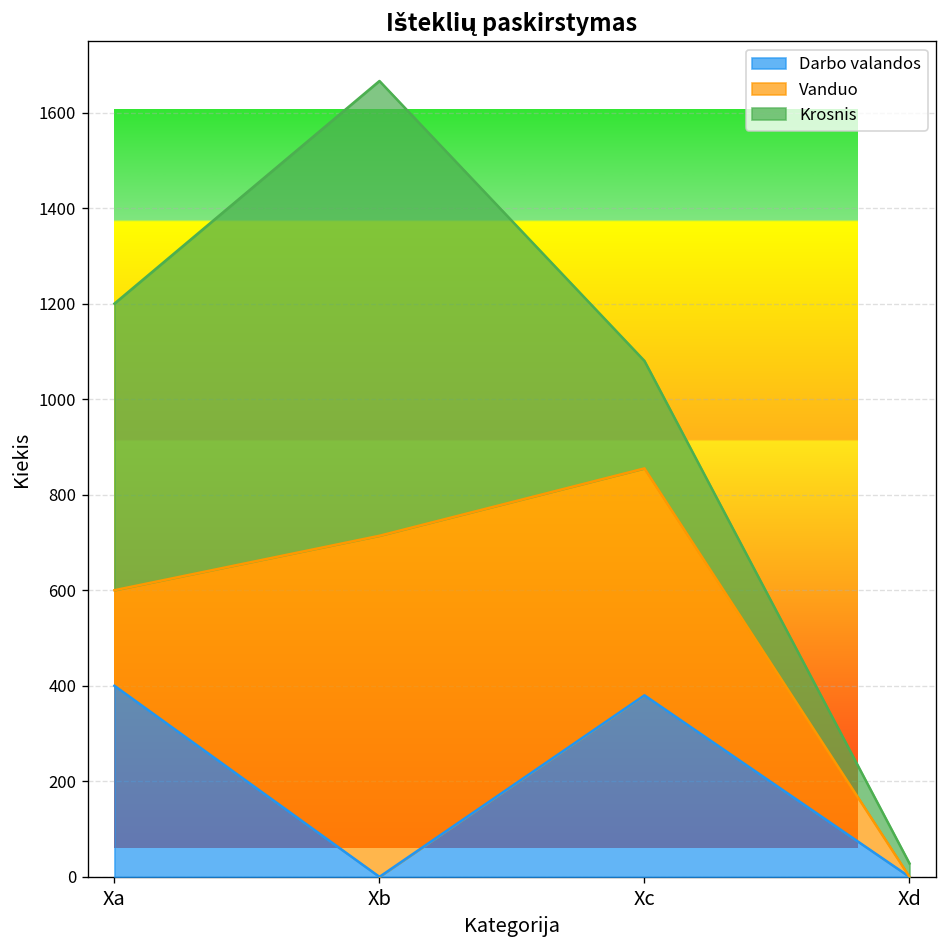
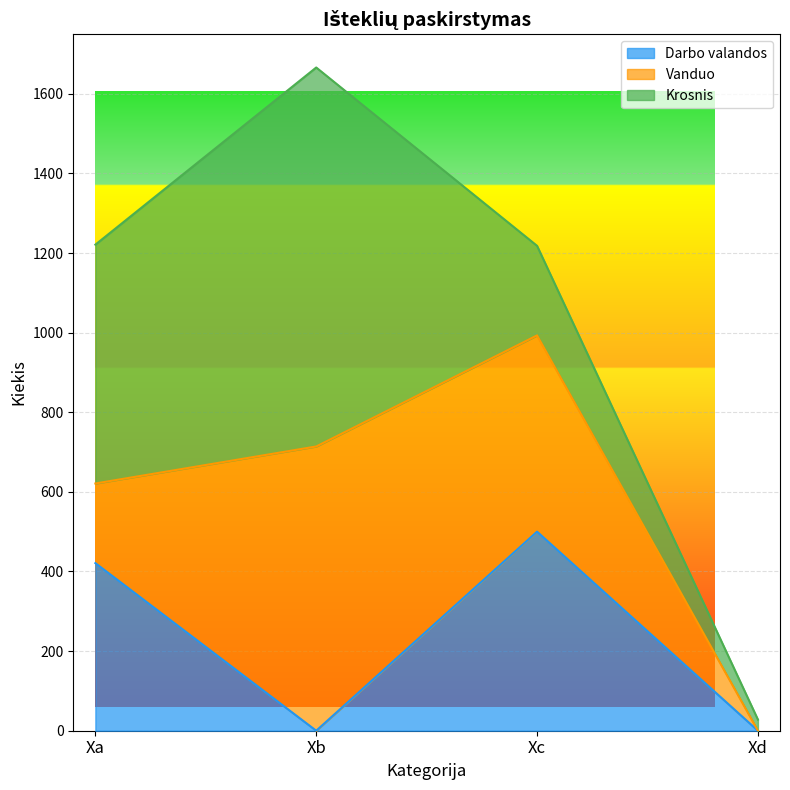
Darbo valandos, Xa: 400 -> 420
Darbo valandos, Xc: 380 -> 500
Vanduo, Xc: 480 -> 490
